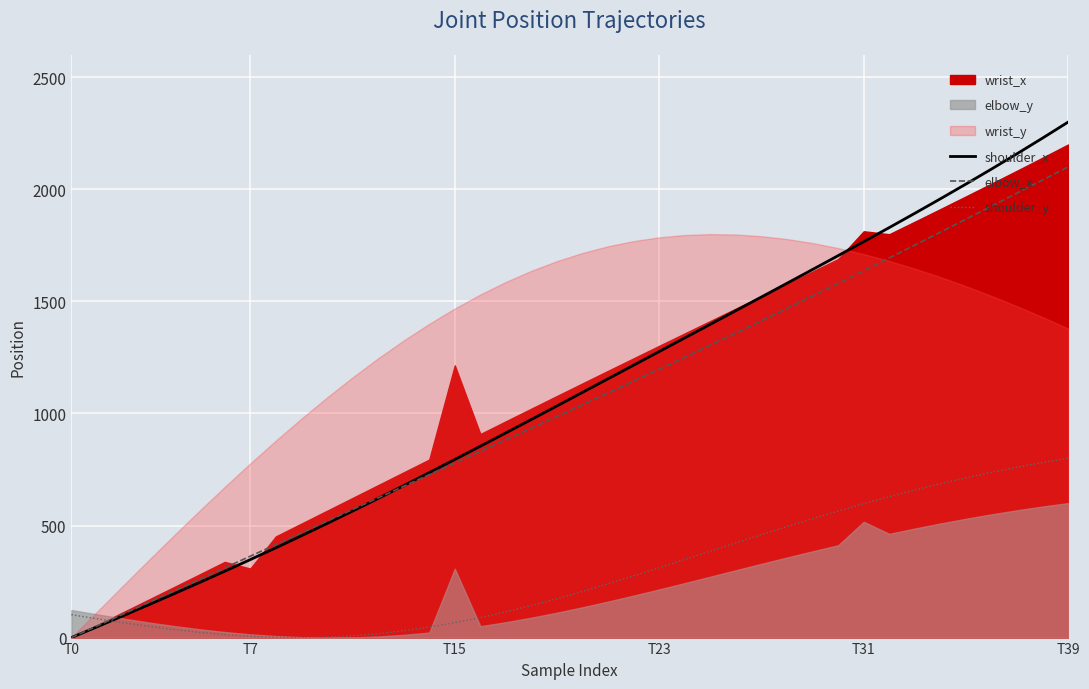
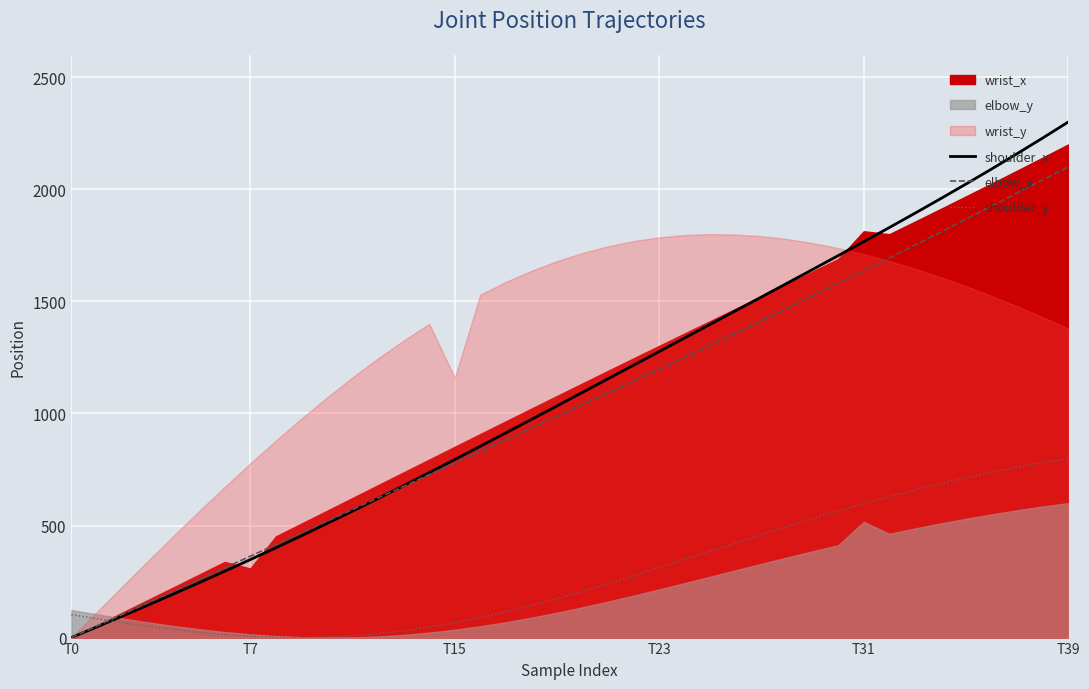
wrist_x, T15: 1210 -> 850
elbow_y, T15: 310 -> 40
wrist_y, T15: 1470 -> 1160
